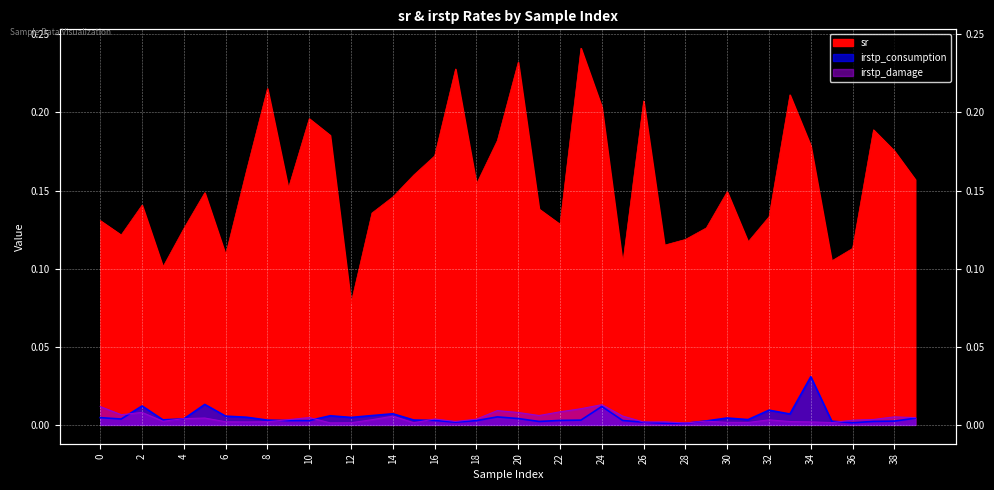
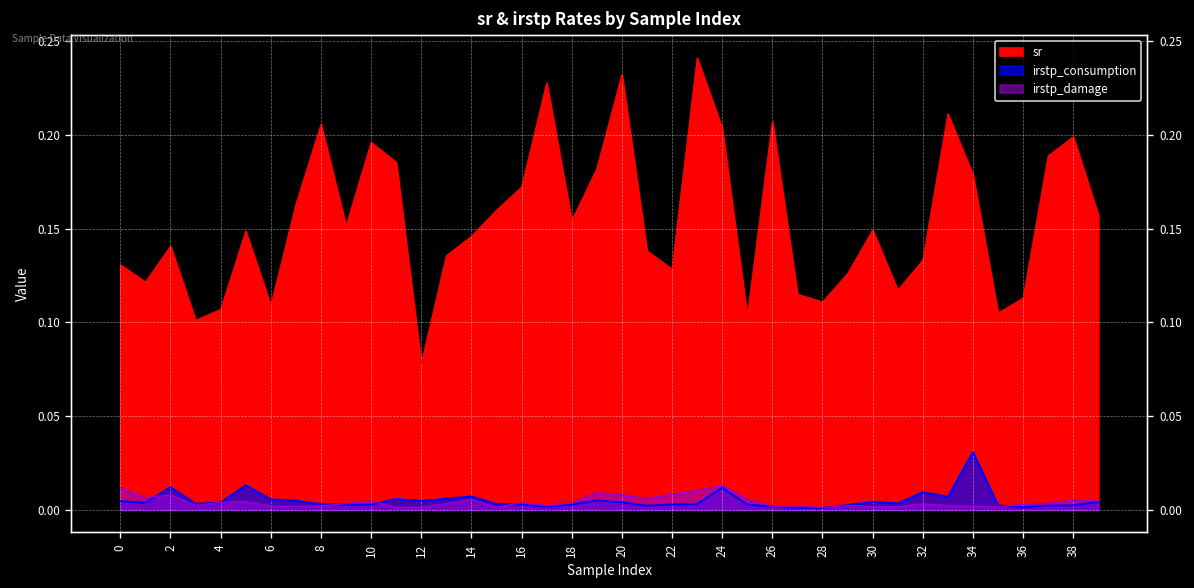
sr, 4: 0.126 -> 0.107
sr, 8: 0.215 -> 0.206
sr, 28: 0.119 -> 0.111
sr, 38: 0.175 -> 0.199
